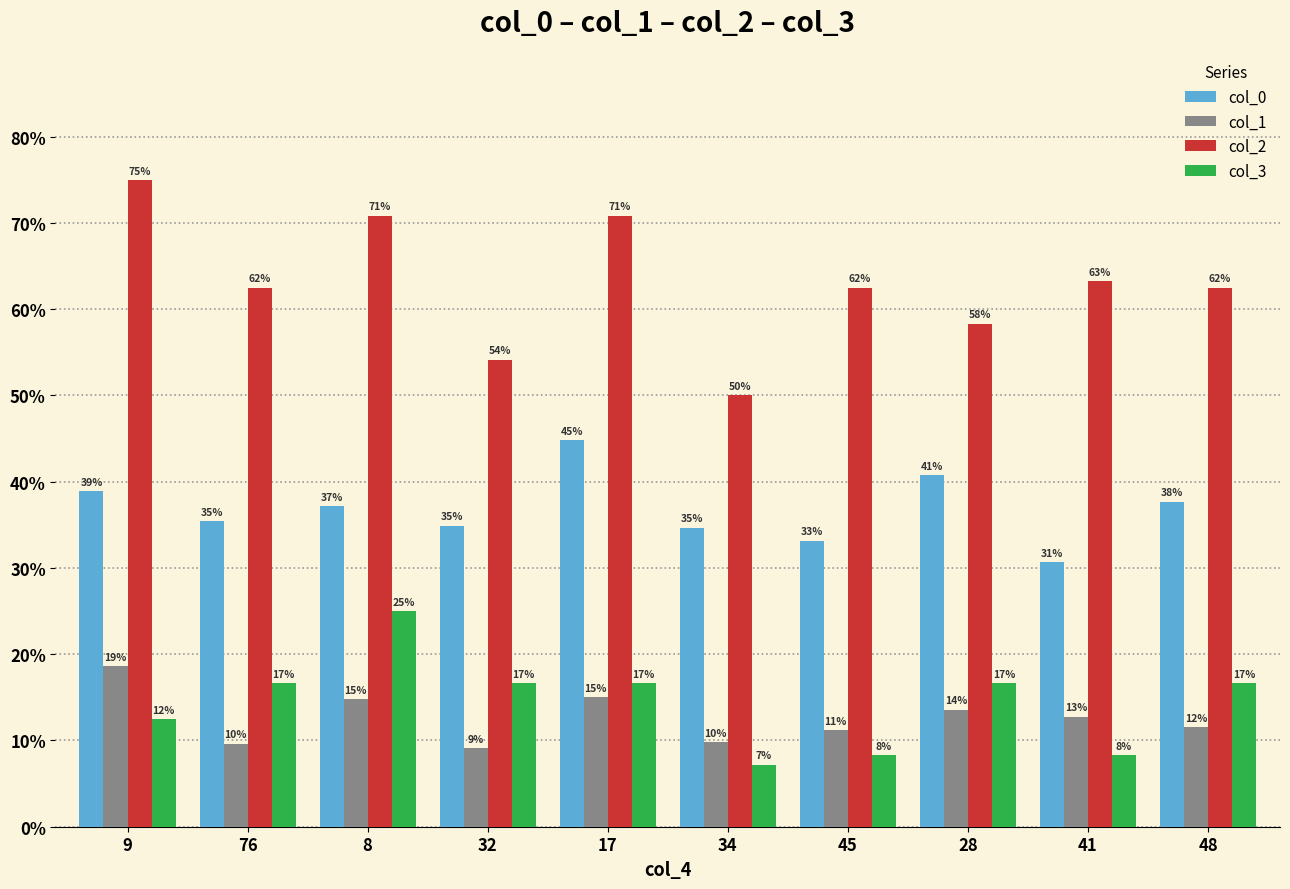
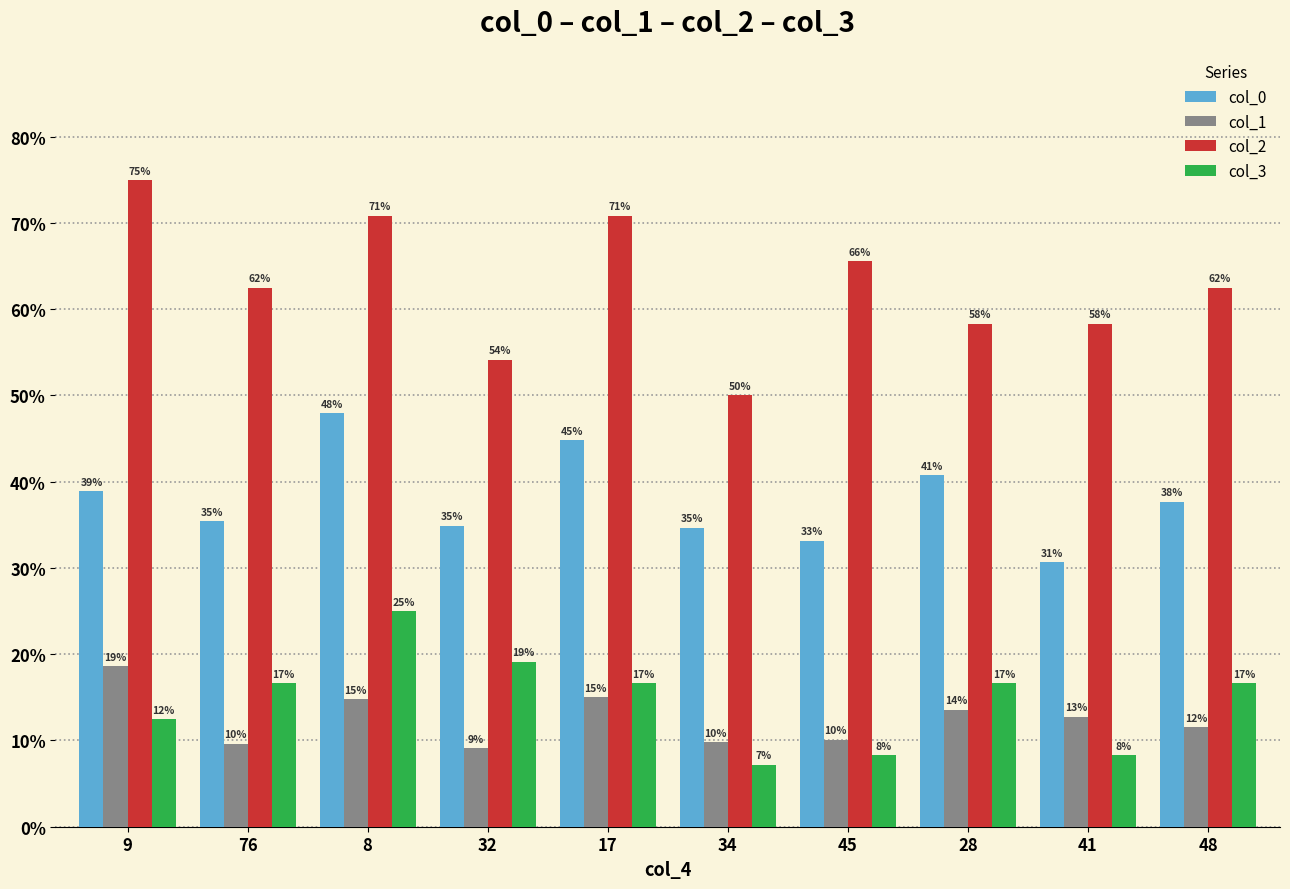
col_0, 8: 37% -> 48%
col_3, 32: 17% -> 19%
col_1, 45: 11% -> 10%
col_2, 45: 62% -> 66%
col_2, 41: 63% -> 58%
